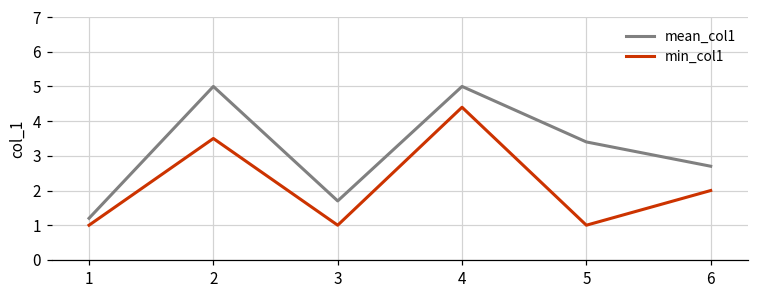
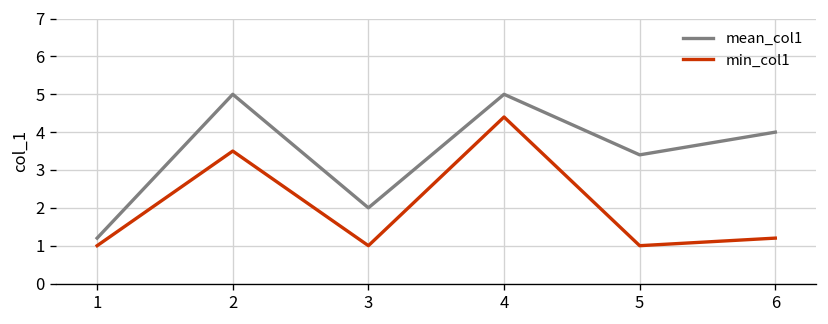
mean_col1, 3: 1.7 -> 2.0
mean_col1, 6: 2.7 -> 4.0
min_col1, 6: 2.0 -> 1.2
